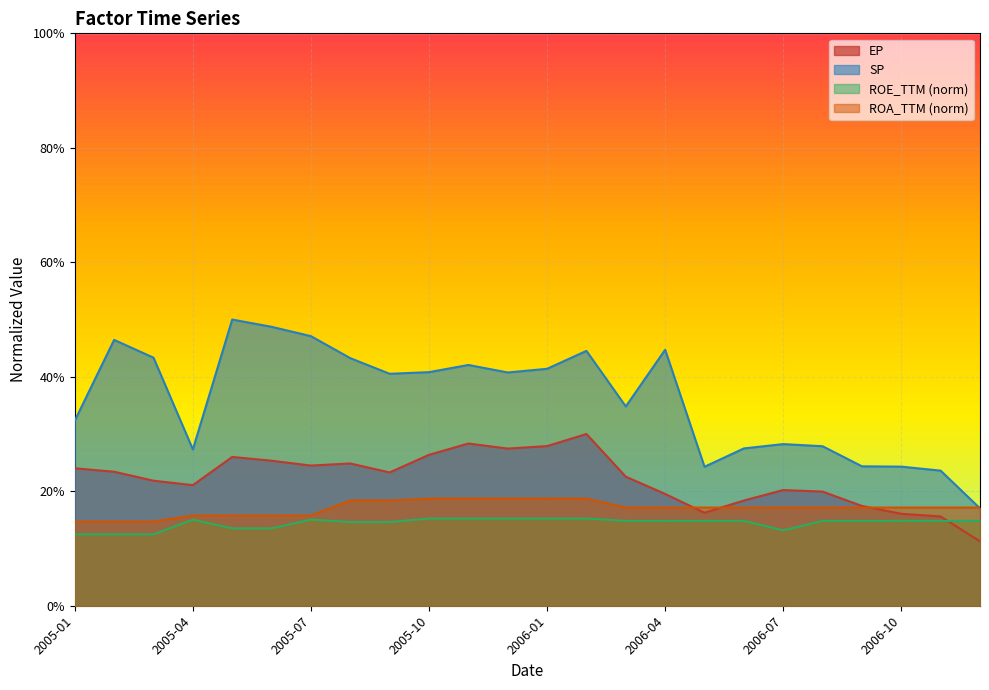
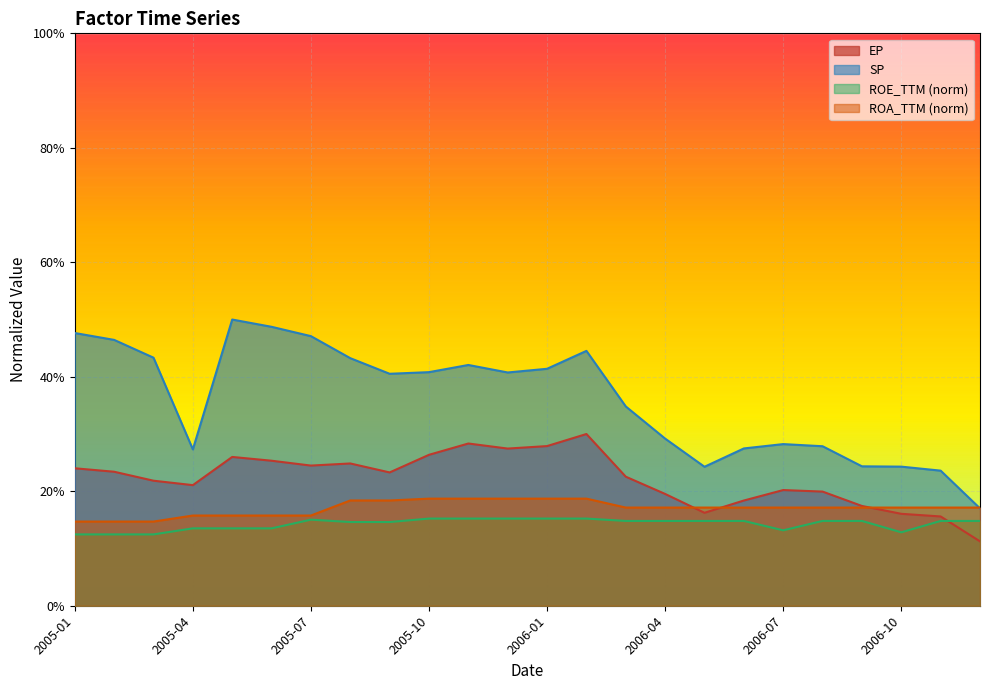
SP, 2005-01: 32% -> 48%
ROE_TTM (norm), 2005-04: 15% -> 14%
SP, 2006-04: 45% -> 29%
ROE_TTM (norm), 2006-10: 15% -> 13%
